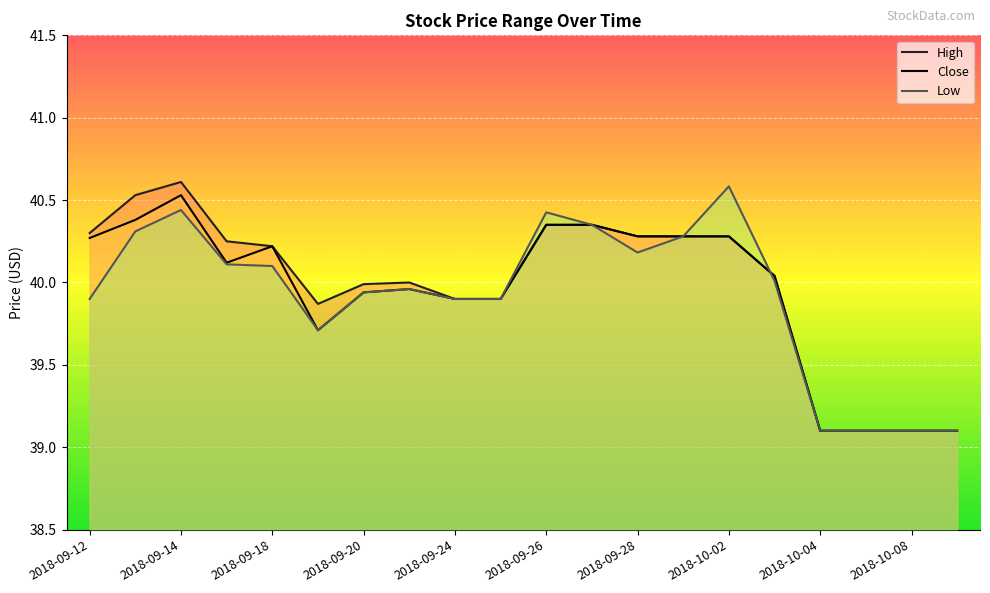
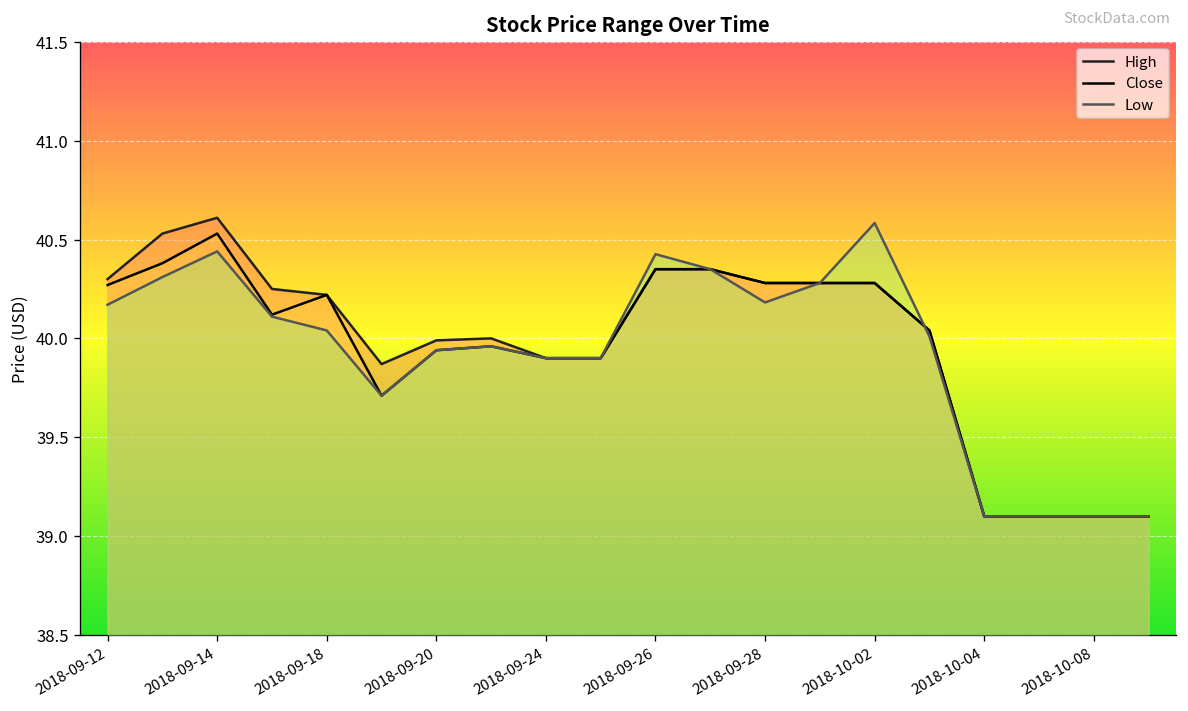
Low, 2018-09-12: 39.90 -> 40.17
Low, 2018-09-18: 40.10 -> 40.04
